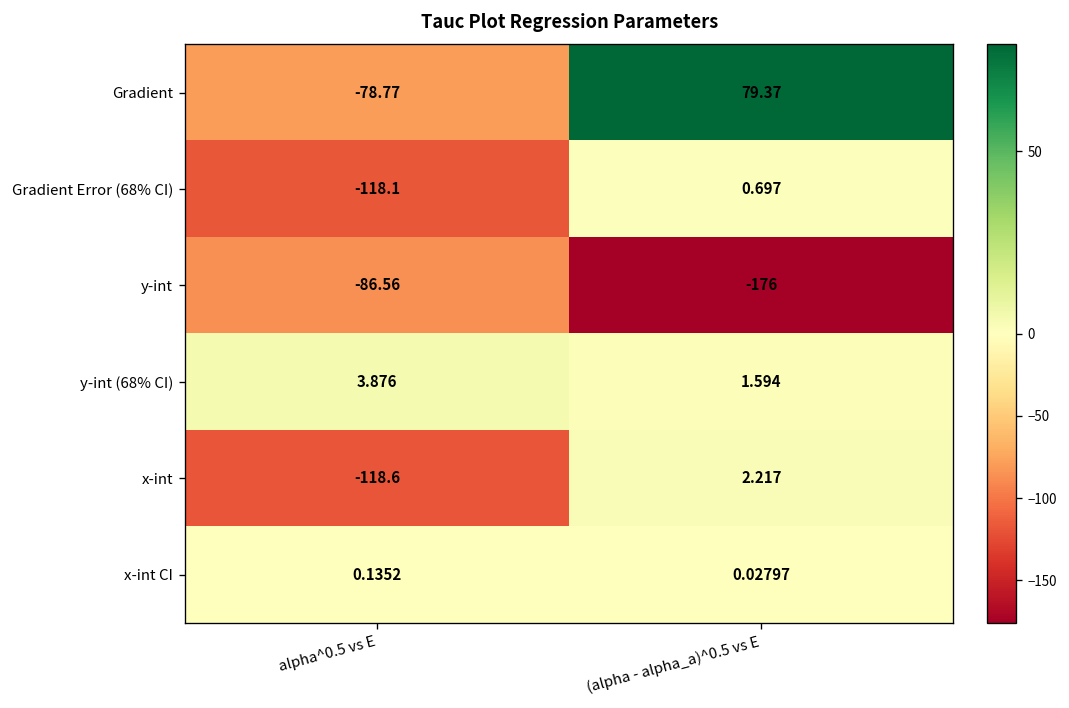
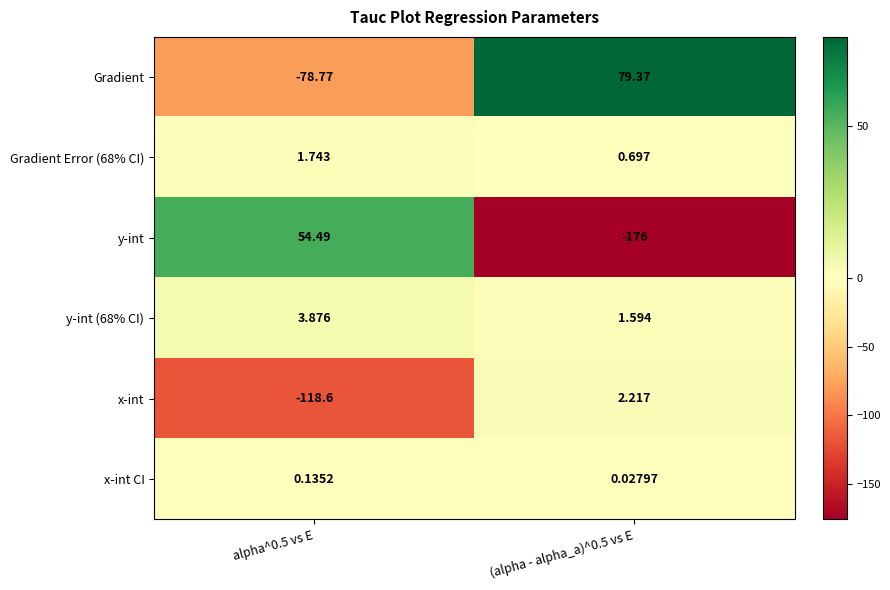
Gradient Error (68% CI), alpha^0.5 vs E: -118.1 -> 1.743
y-int, alpha^0.5 vs E: -86.56 -> 54.49
